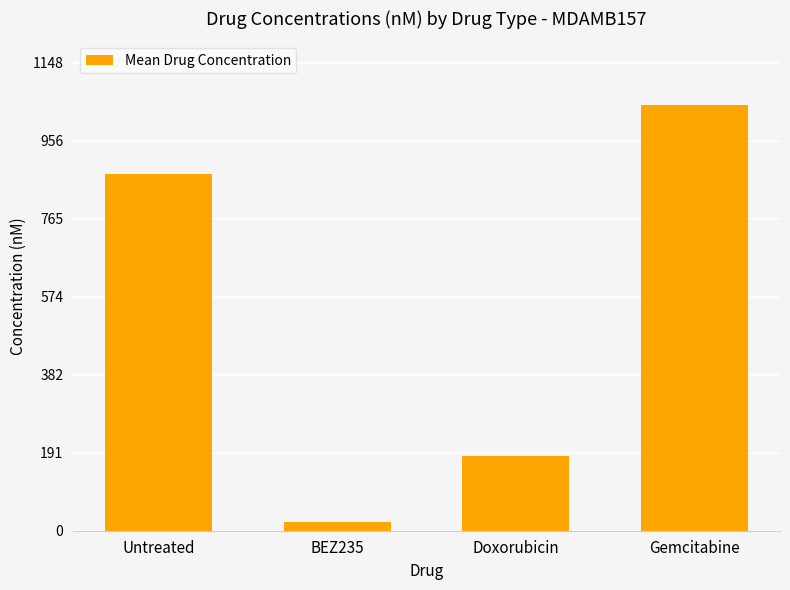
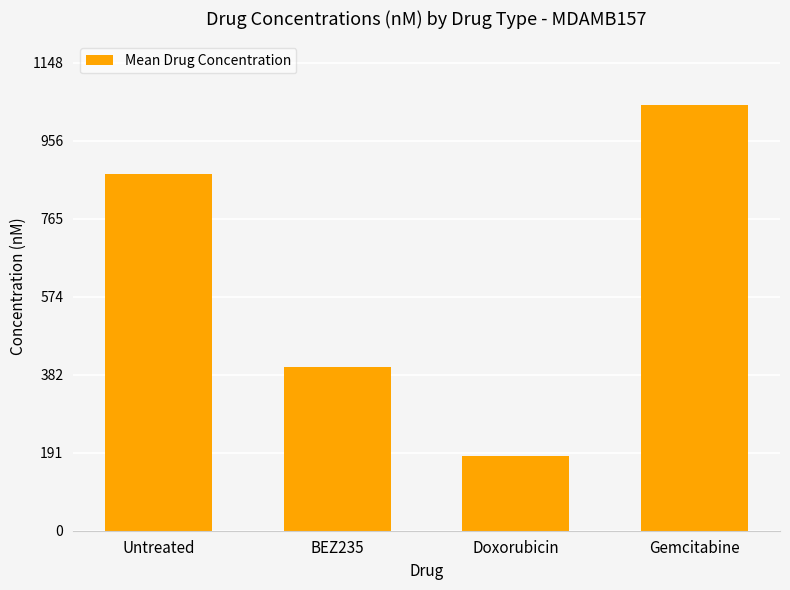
BEZ235: 20 -> 400
